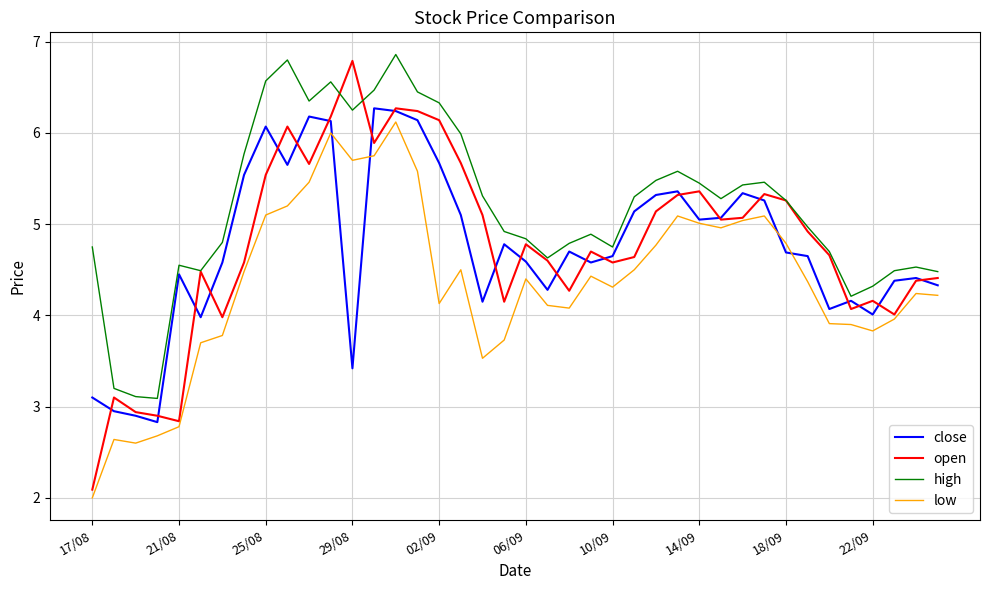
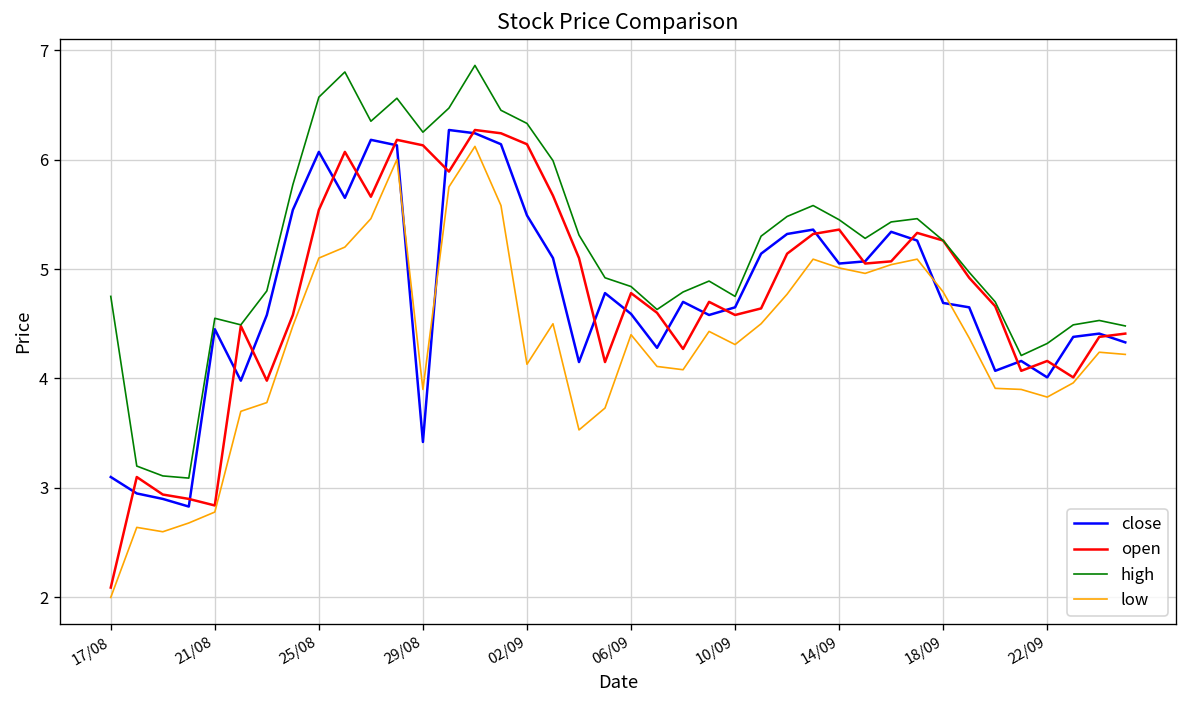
open, 29/08: 6.8 -> 6.1
low, 29/08: 5.7 -> 3.9
close, 02/09: 5.7 -> 5.5
